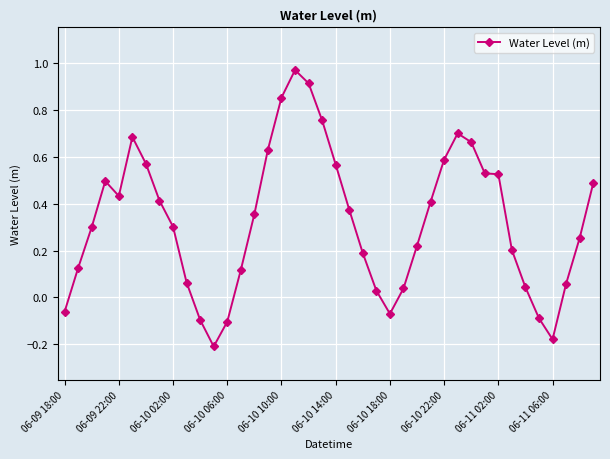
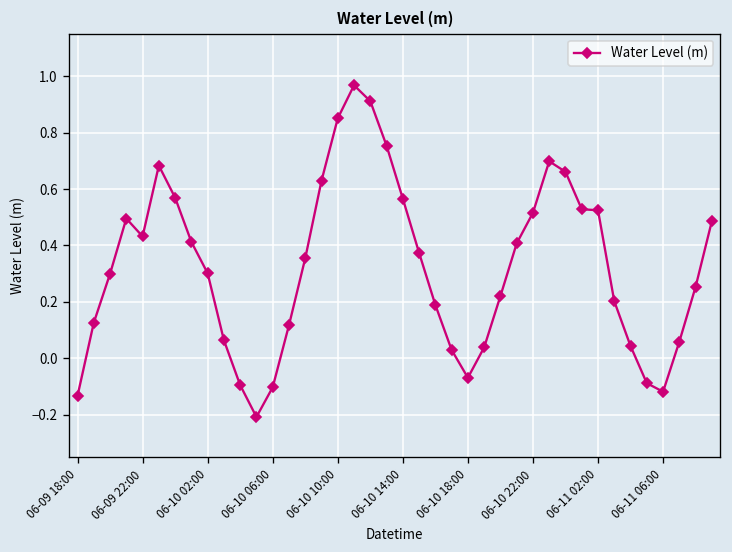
06-09 18:00: -0.06 -> -0.13
06-10 22:00: 0.59 -> 0.52
06-11 06:00: -0.18 -> -0.12
